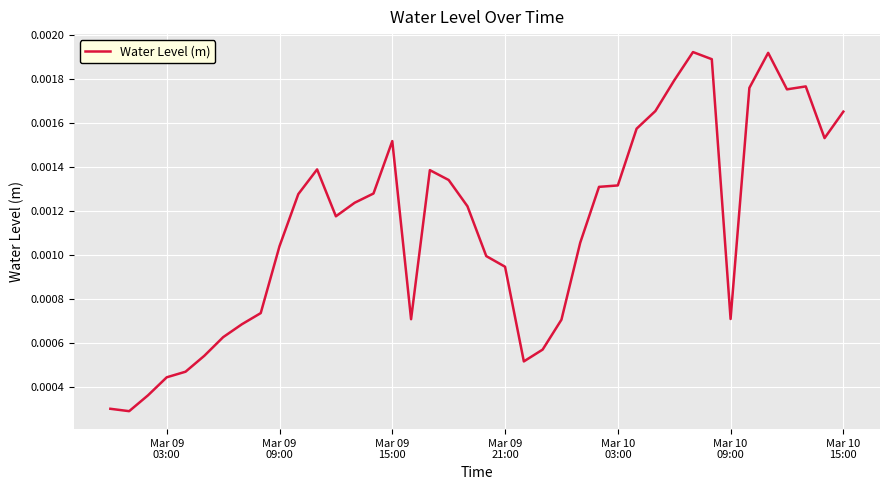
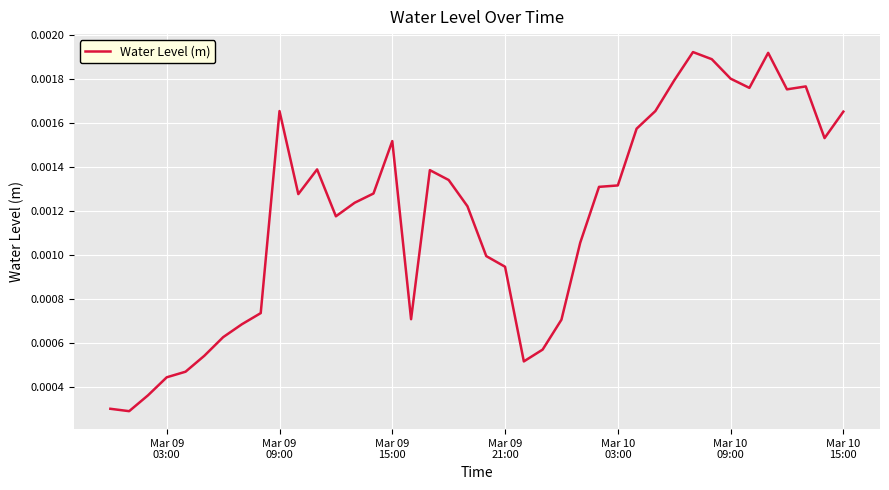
Mar 09 09:00: 0.00104 -> 0.00166
Mar 10 09:00: 0.00071 -> 0.00180
